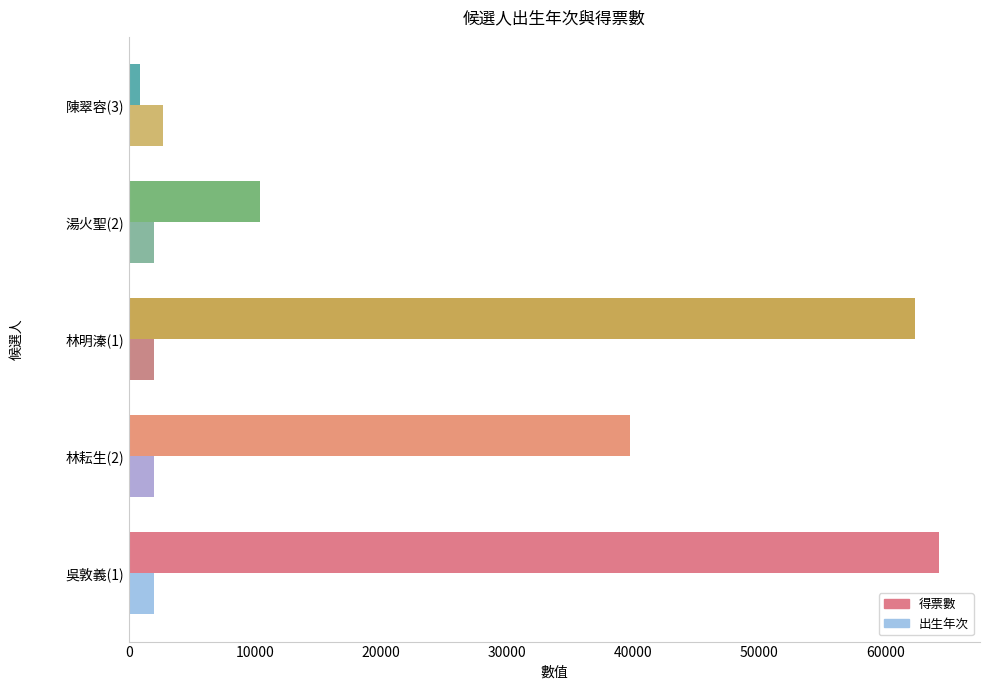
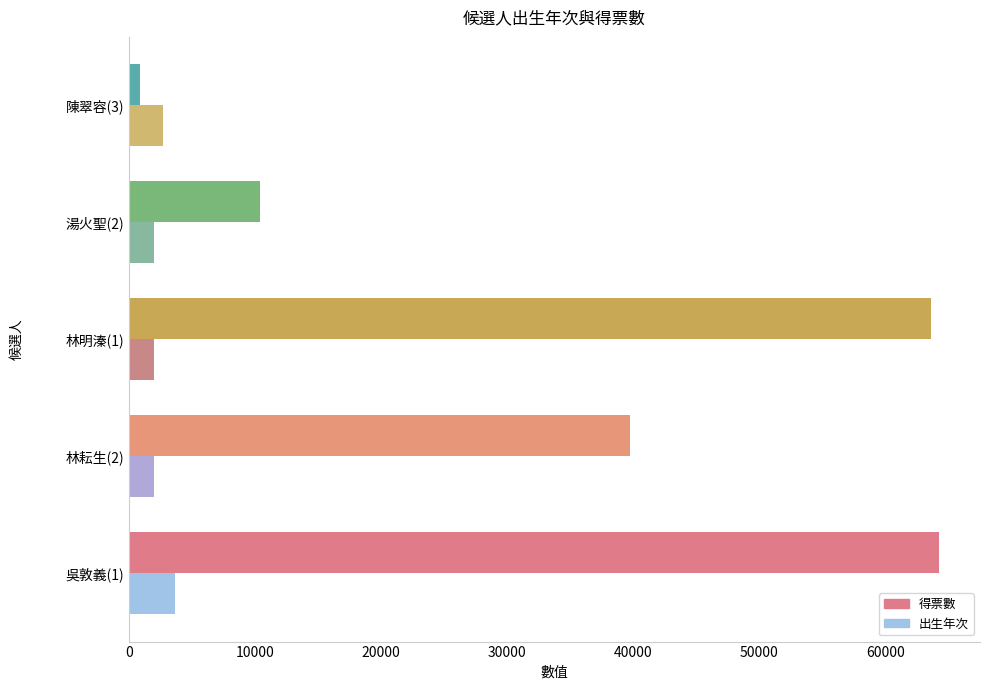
得票數, 林明溱(1): 62300 -> 63600
出生年次, 吳敦義(1): 1900 -> 3600
